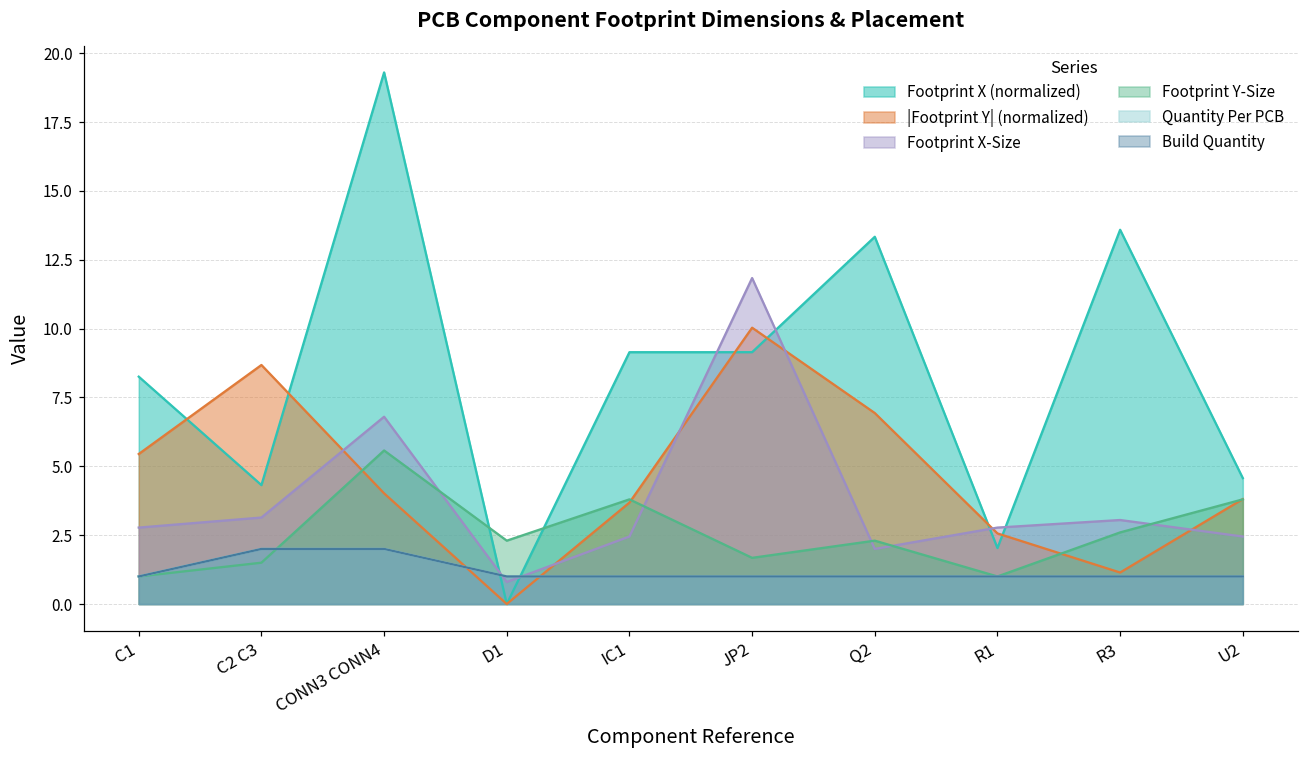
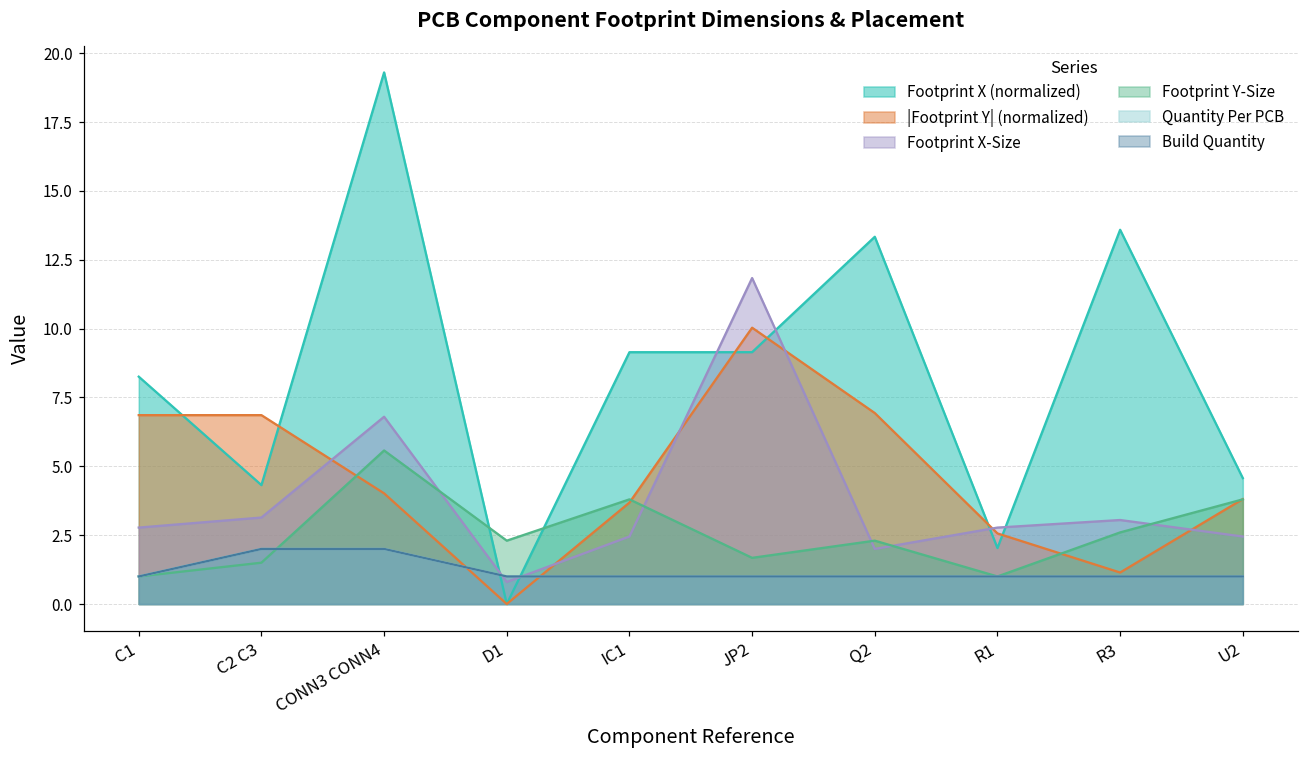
|Footprint Y| (normalized), C1: 5.4 -> 6.9
|Footprint Y| (normalized), C2 C3: 8.7 -> 6.9
